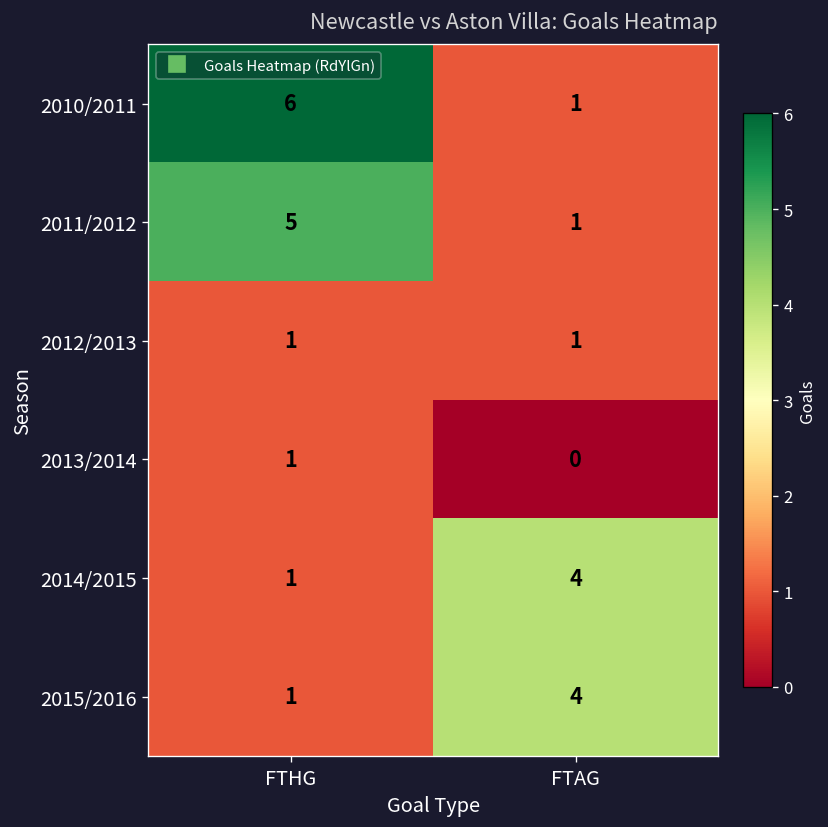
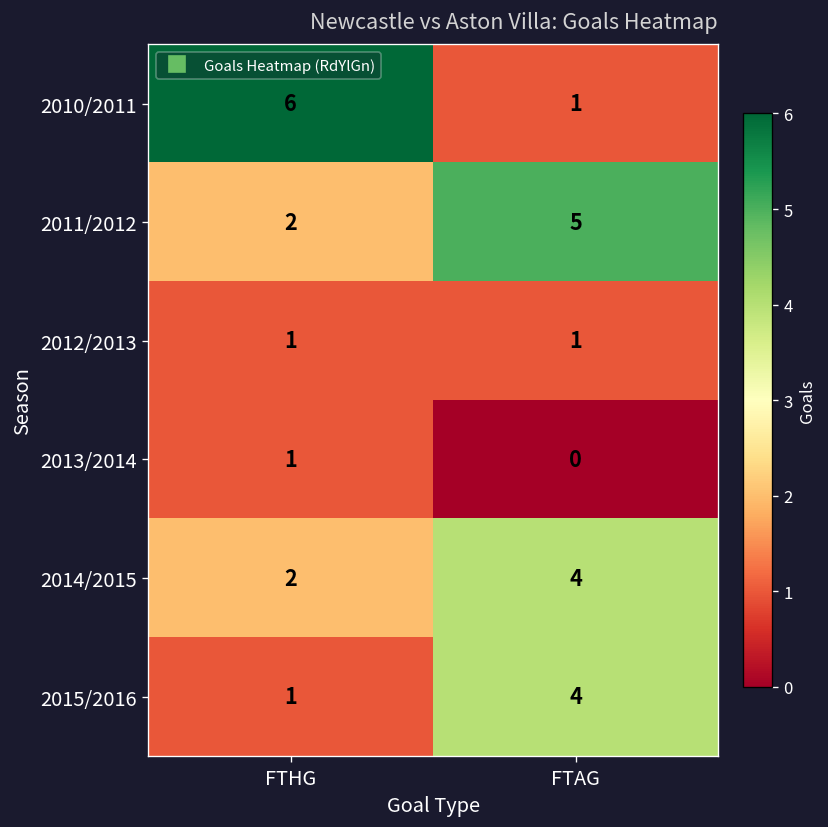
2011/2012, FTHG: 5 -> 2
2011/2012, FTAG: 1 -> 5
2014/2015, FTHG: 1 -> 2
